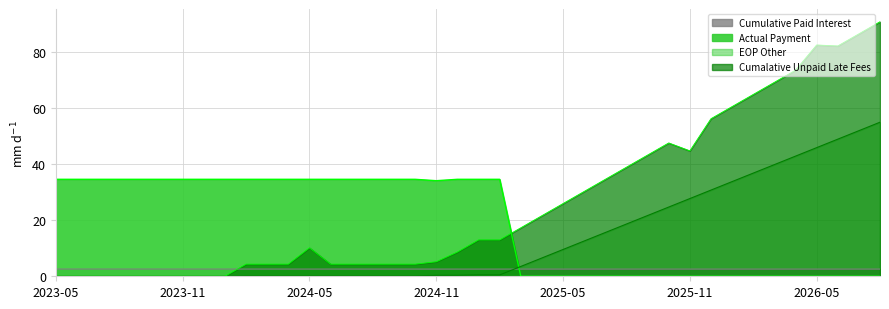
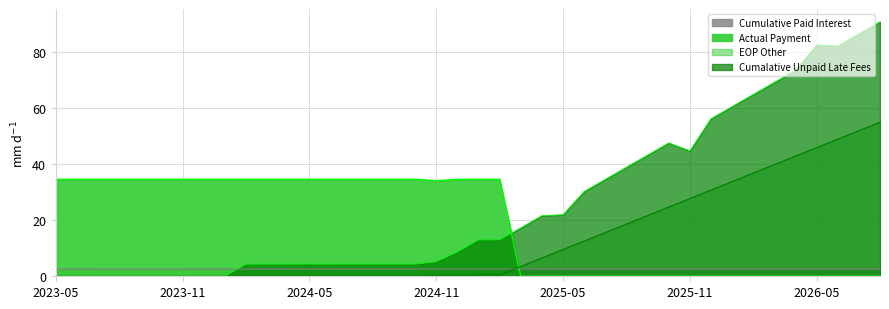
Cumalative Unpaid Late Fees, 2024-05: 10 -> 4
Cumalative Unpaid Late Fees, 2025-05: 26 -> 22
